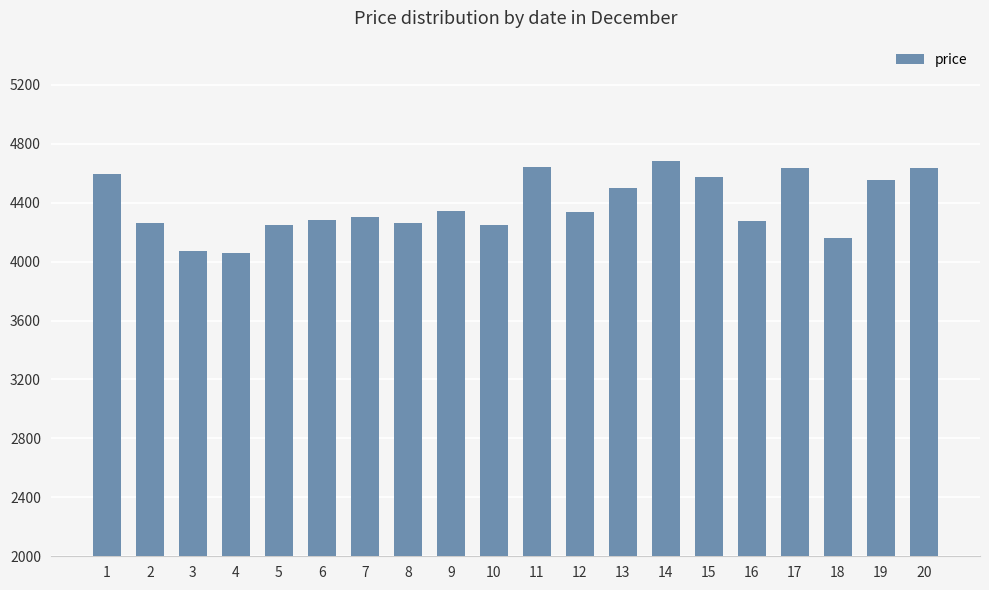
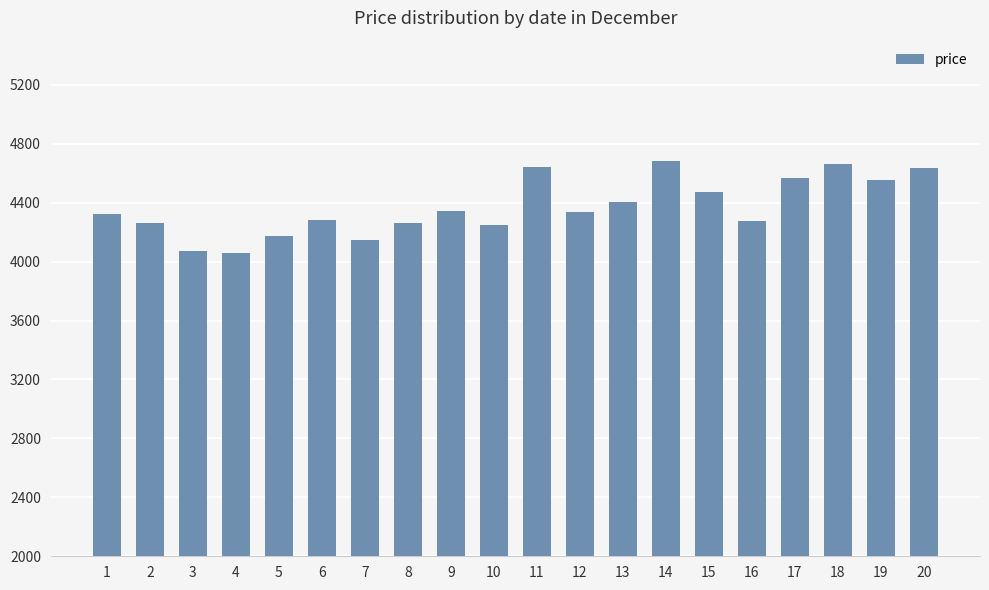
1: 4600 -> 4330
5: 4250 -> 4180
7: 4300 -> 4140
13: 4500 -> 4410
15: 4580 -> 4470
17: 4640 -> 4570
18: 4160 -> 4670
